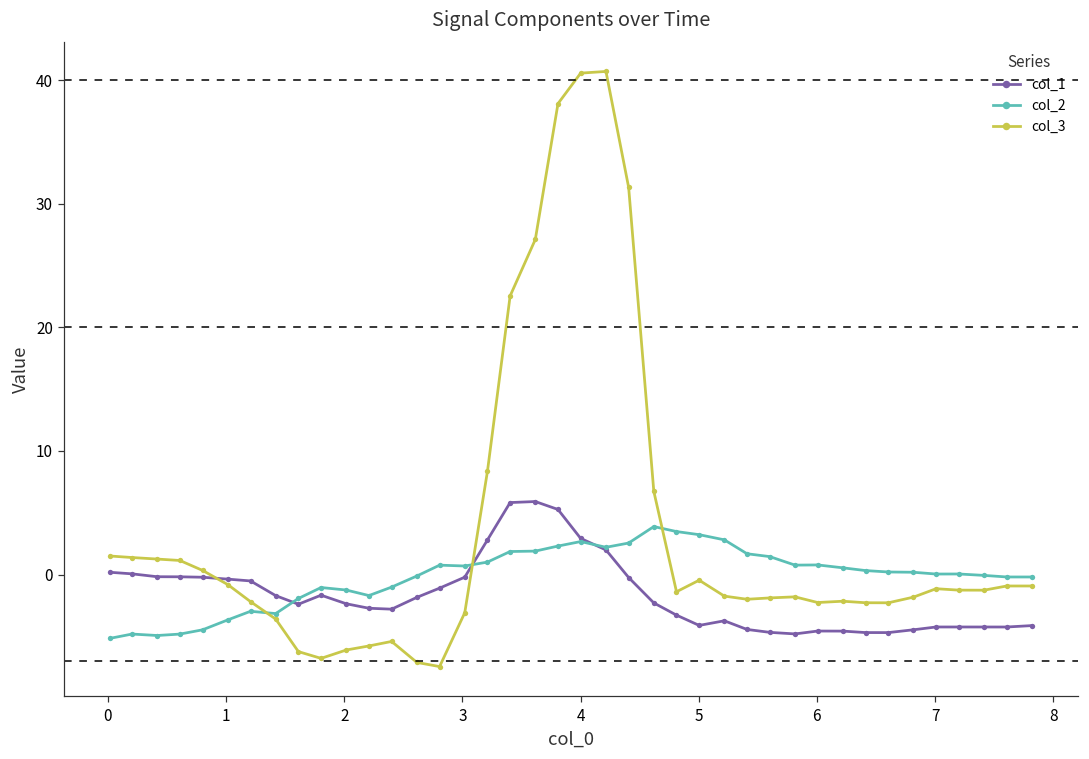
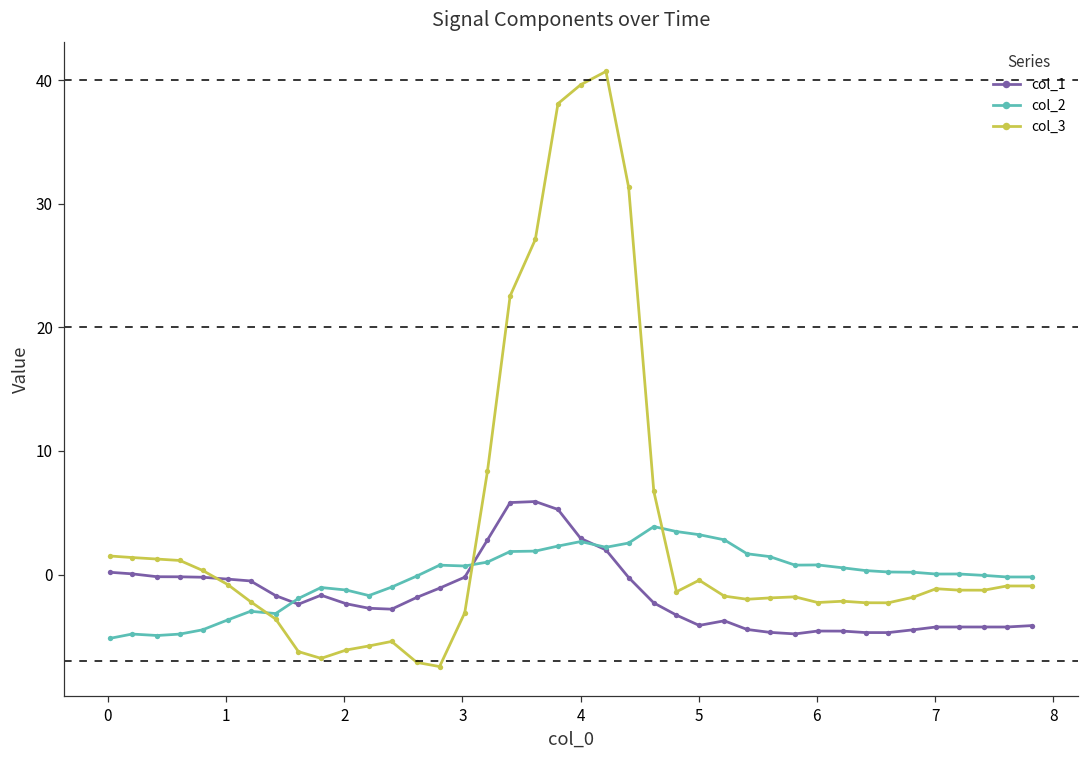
col_3, 4: 40.6 -> 39.6
